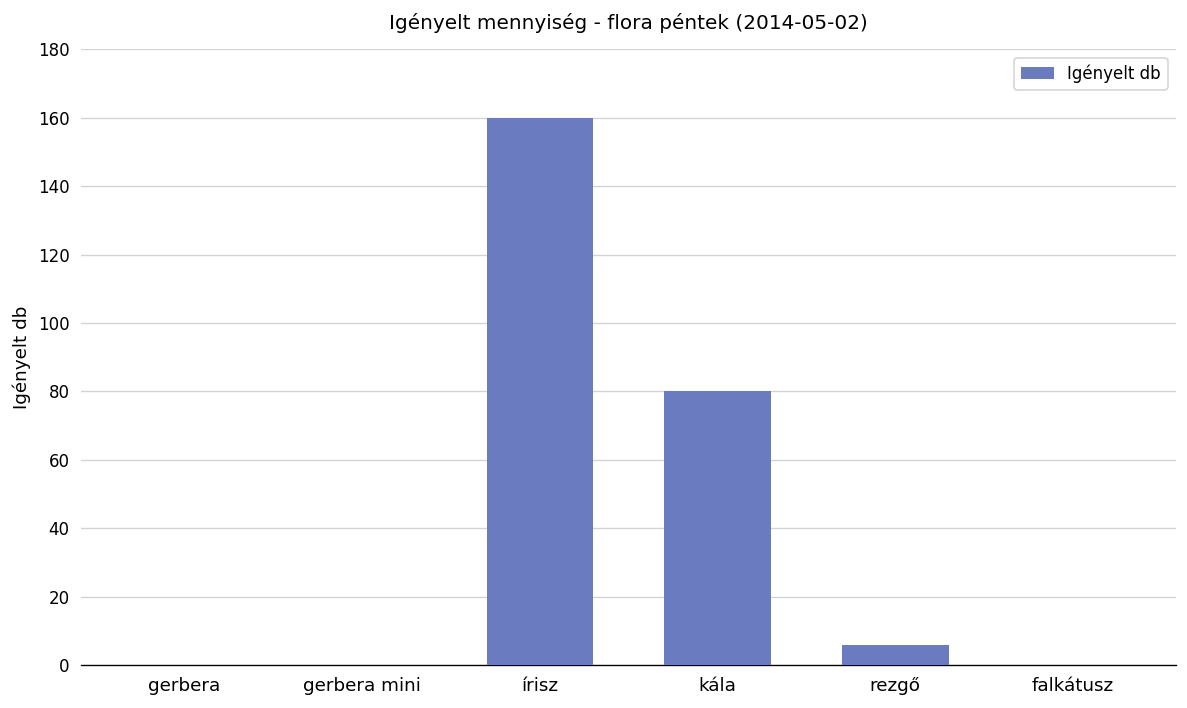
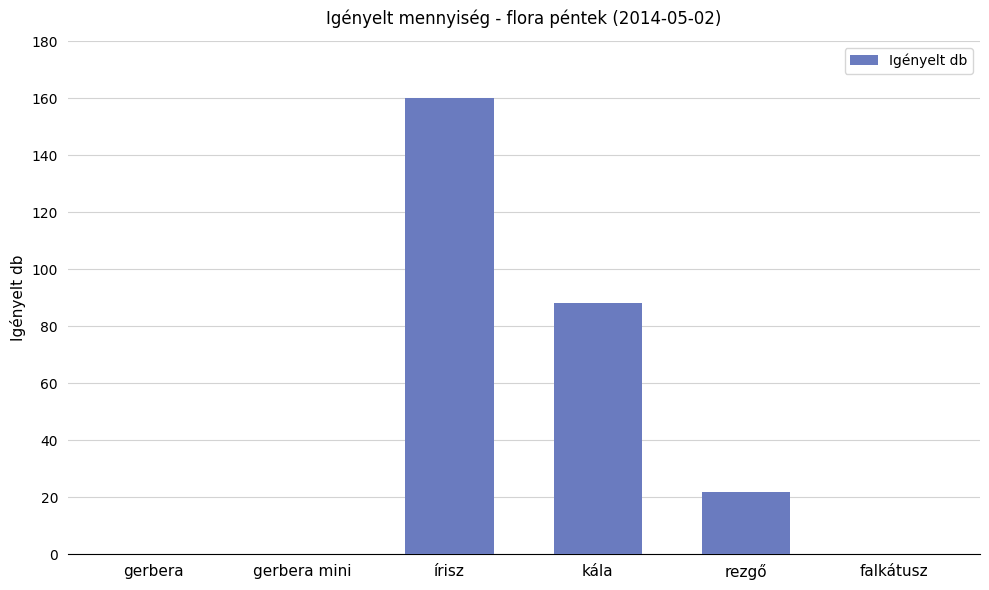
kála: 80 -> 88
rezgő: 6 -> 22
